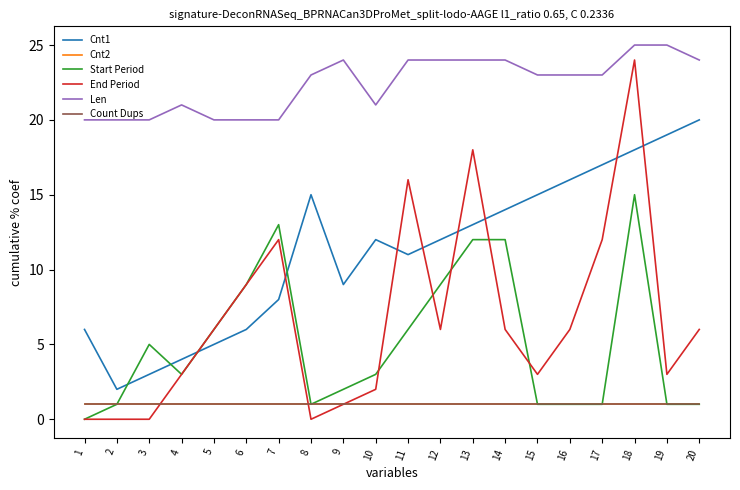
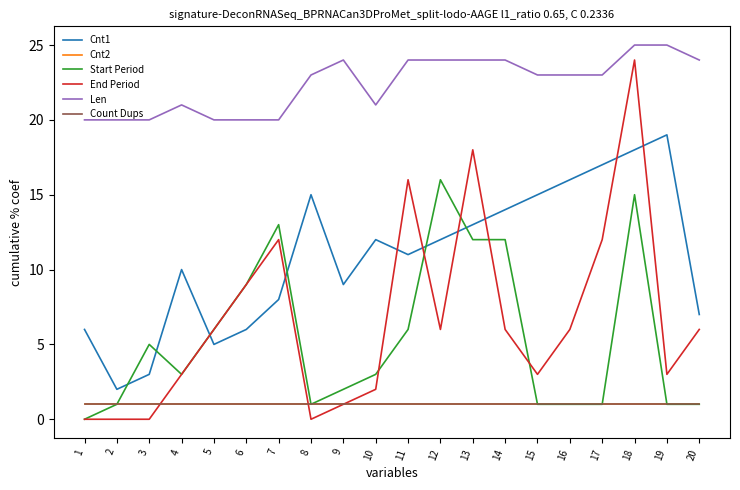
Cnt1, 4: 4 -> 10
Start Period, 12: 9 -> 16
Cnt1, 20: 20 -> 7
